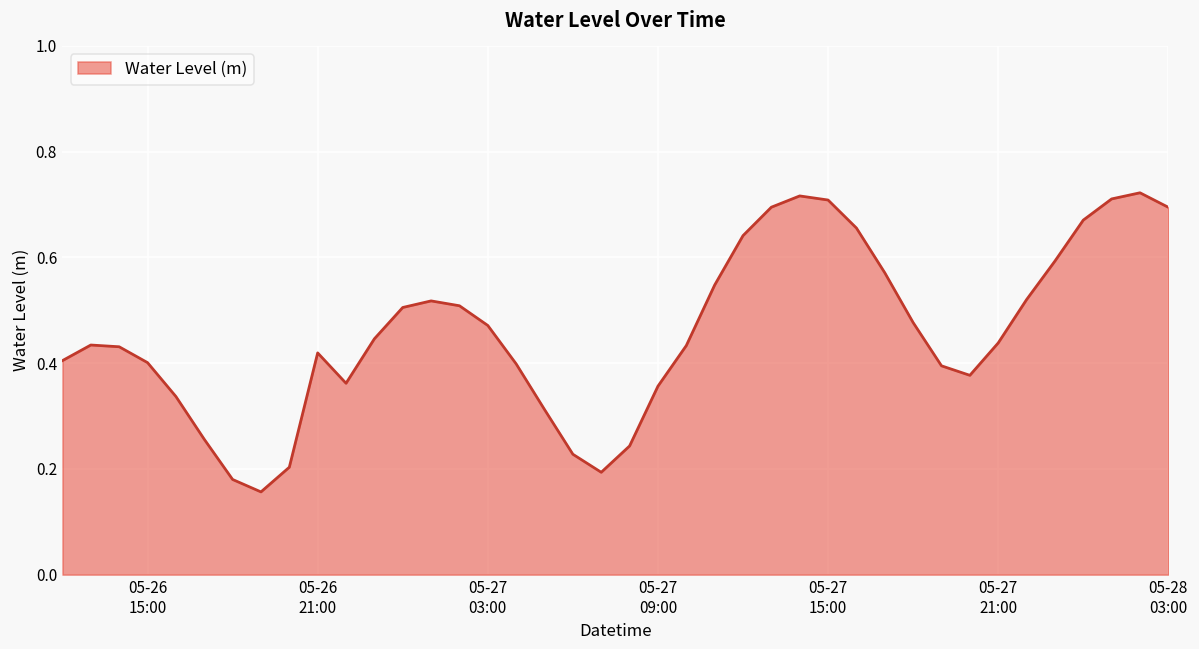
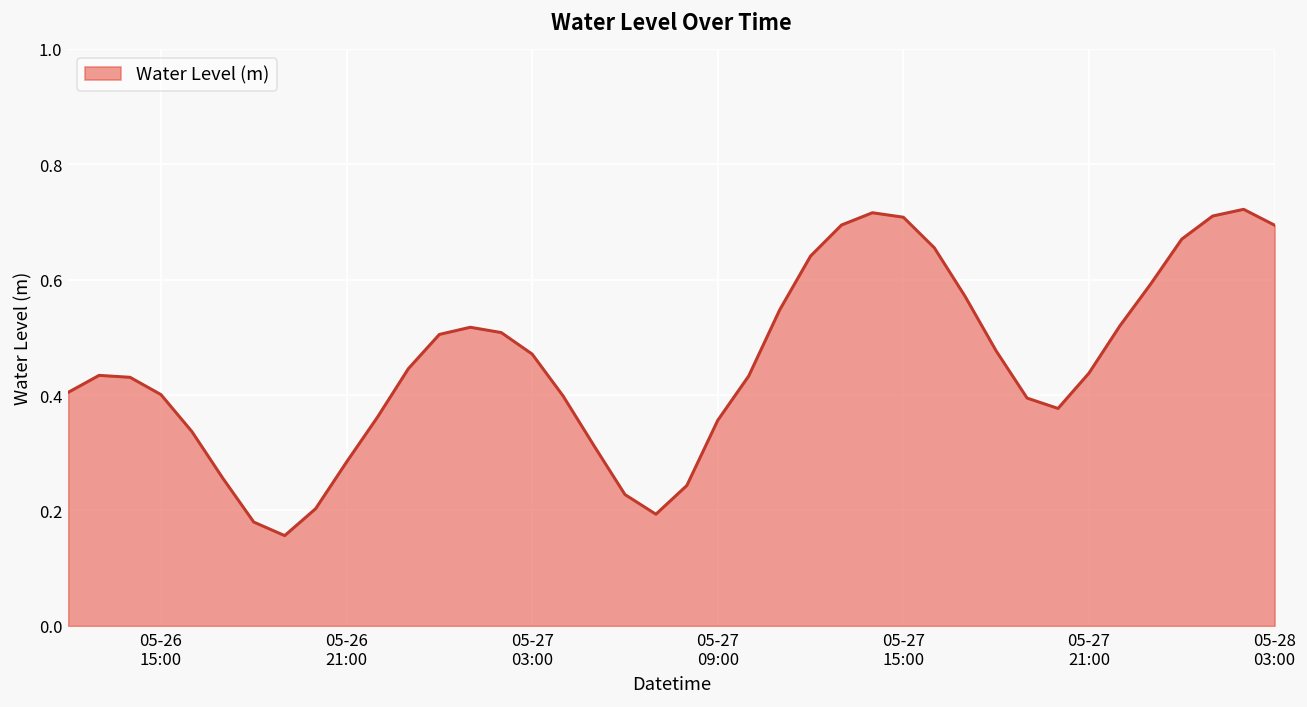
05-26 21:00: 0.42 -> 0.28
